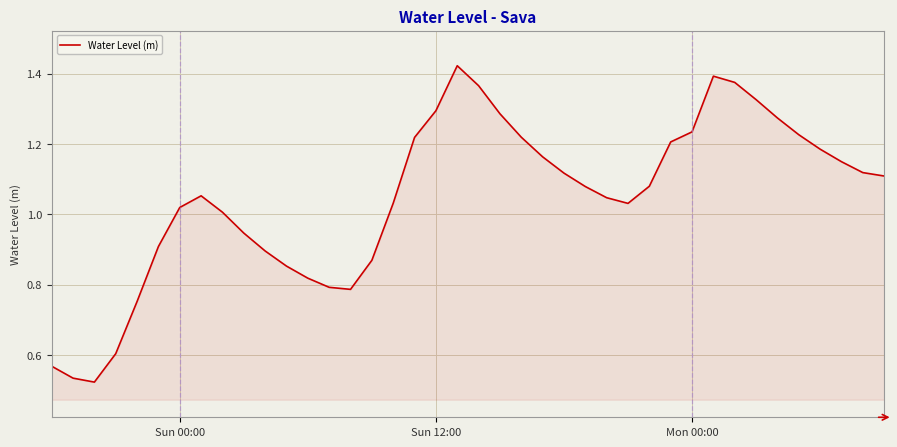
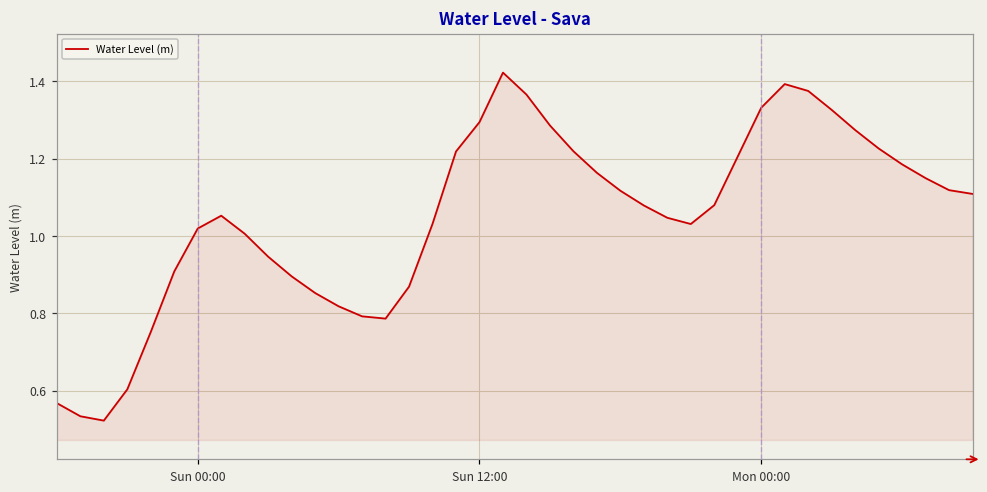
Mon 00:00: 1.23 -> 1.33
